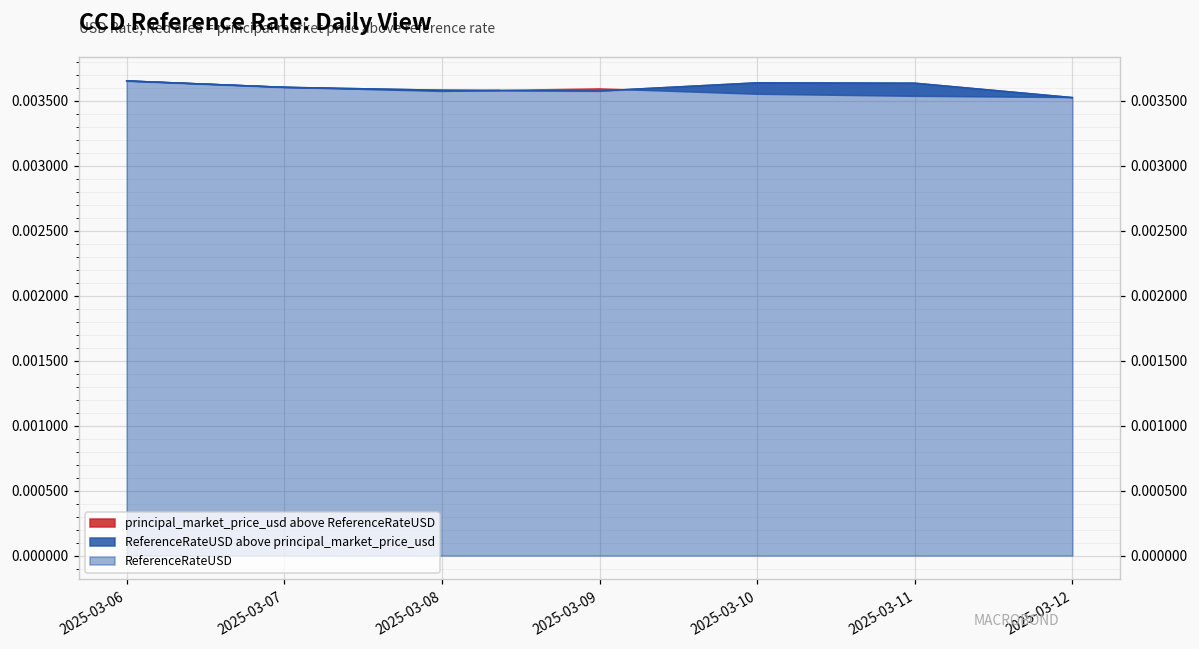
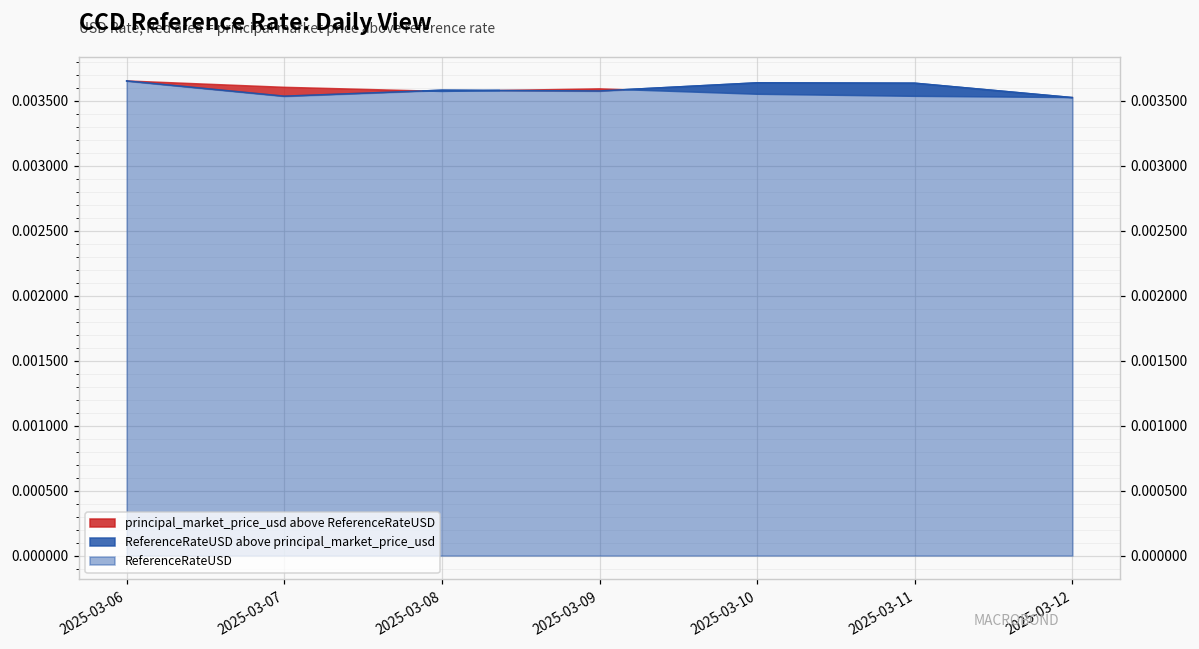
2025-03-07: 0.00360 -> 0.00353
